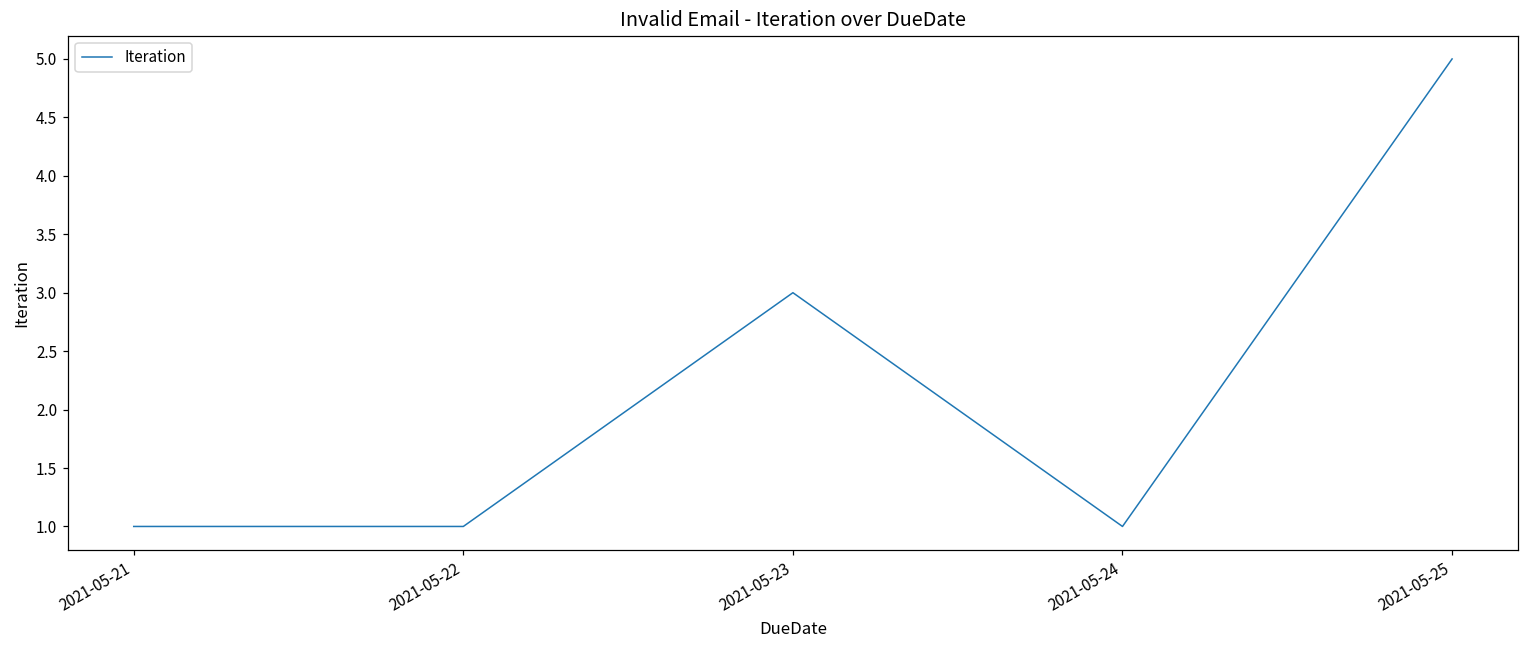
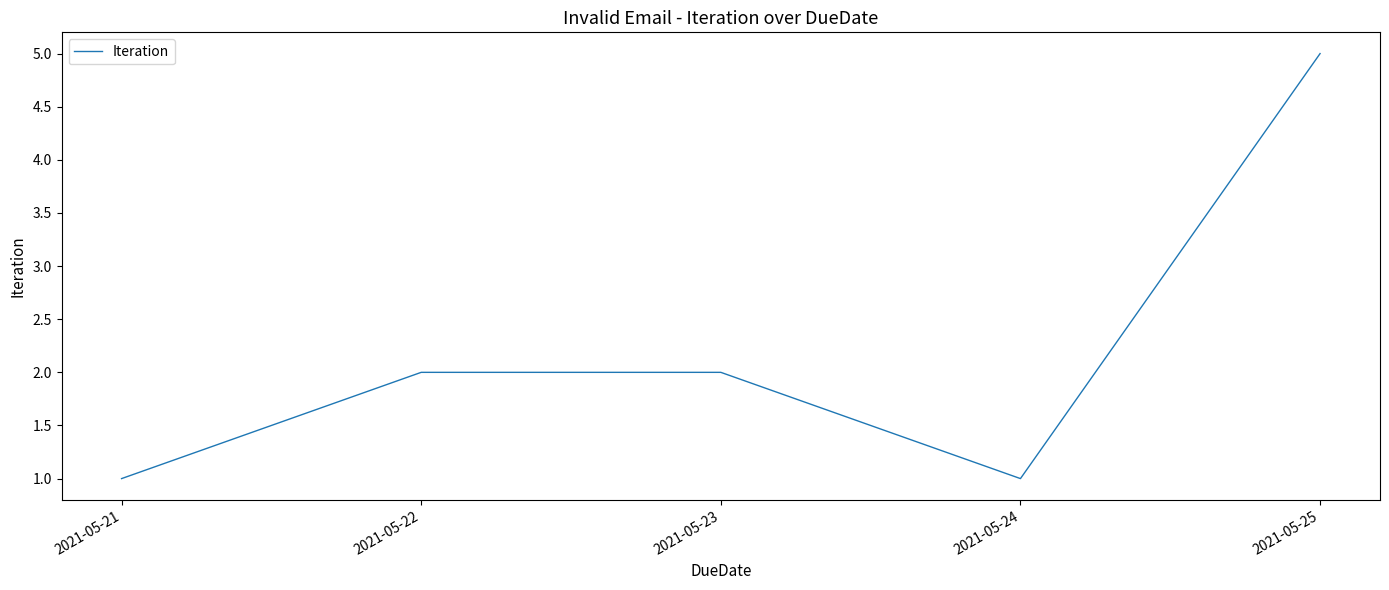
2021-05-22: 1 -> 2
2021-05-23: 3 -> 2
